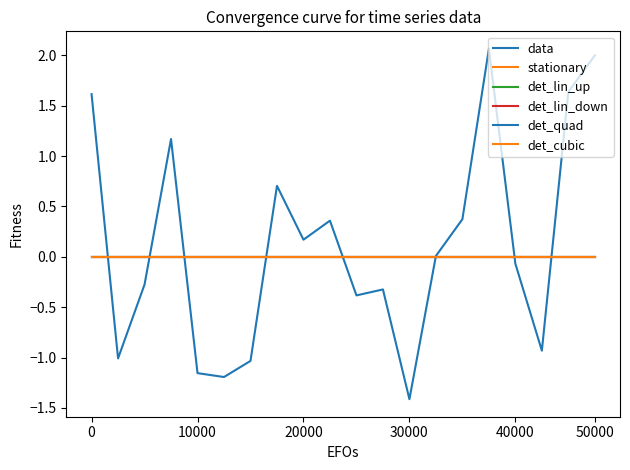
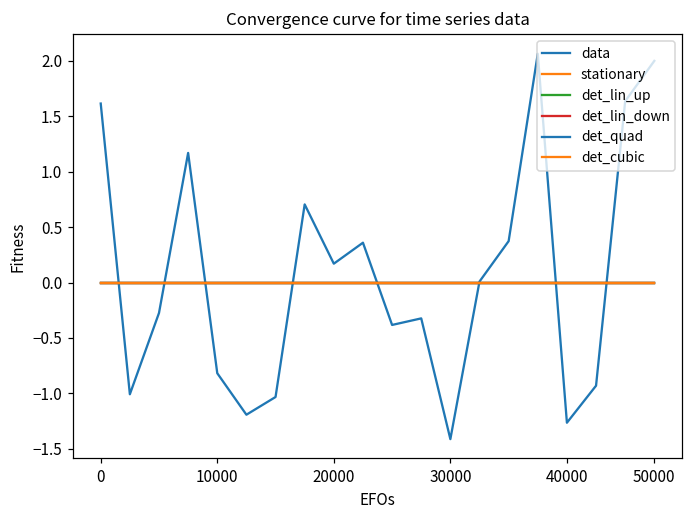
data, 10000: -1.15 -> -0.82
data, 40000: -0.07 -> -1.27
